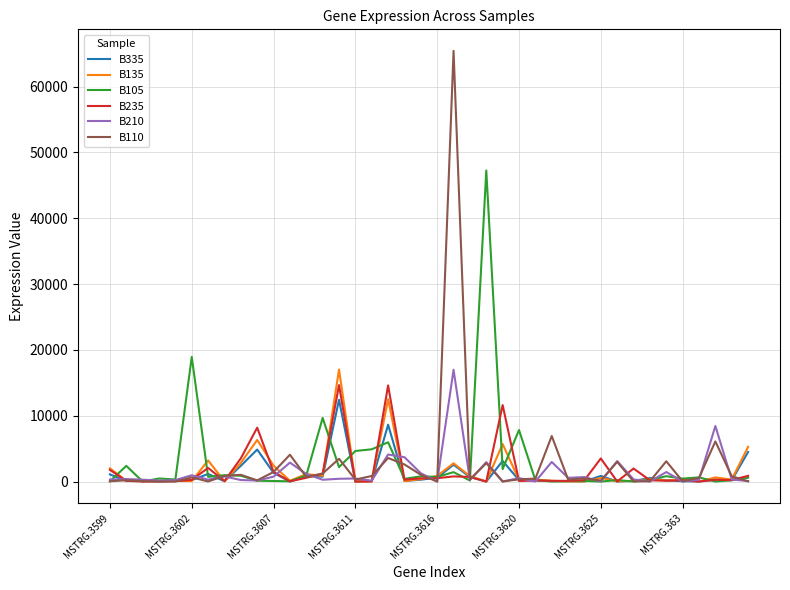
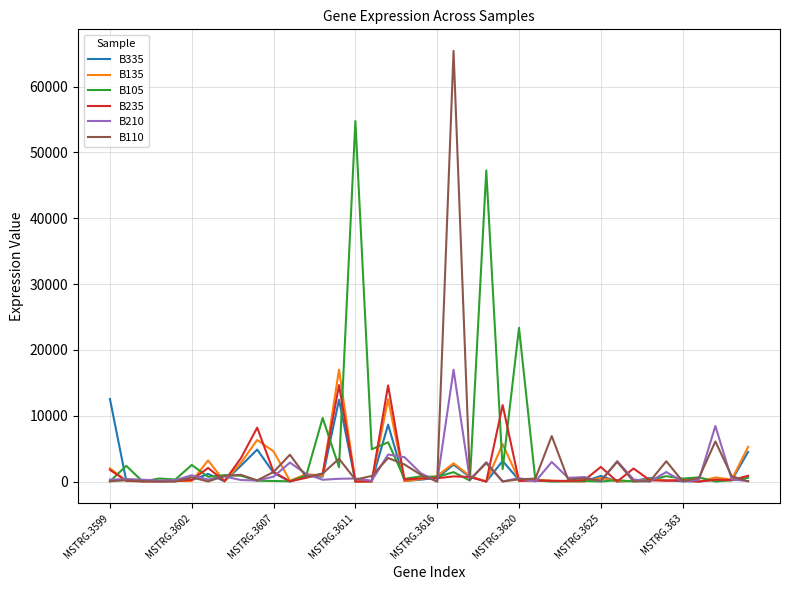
B335, MSTRG.3599: 1000 -> 13000
B105, MSTRG.3602: 19000 -> 3000
B135, MSTRG.3607: 2000 -> 5000
B105, MSTRG.3611: 5000 -> 55000
B105, MSTRG.3620: 8000 -> 23000
B235, MSTRG.3625: 4000 -> 2000
